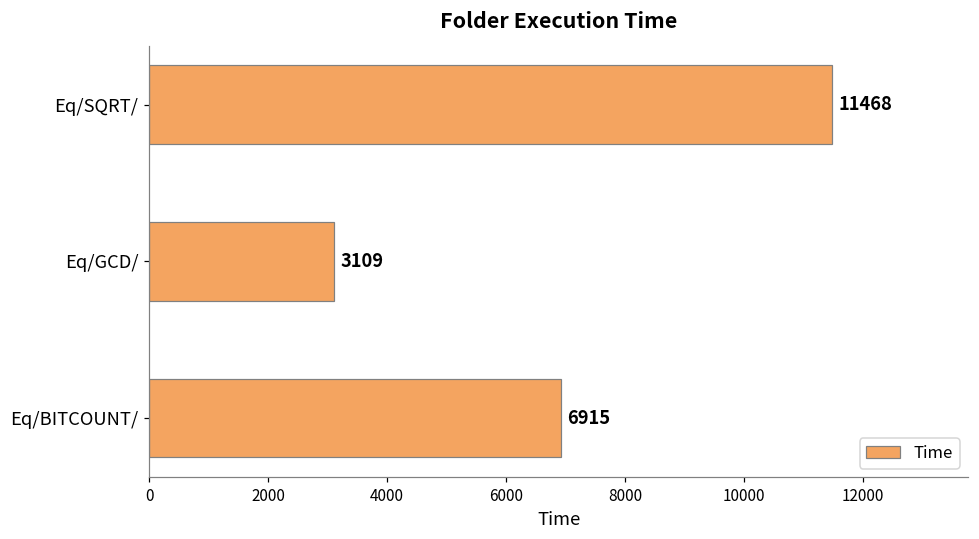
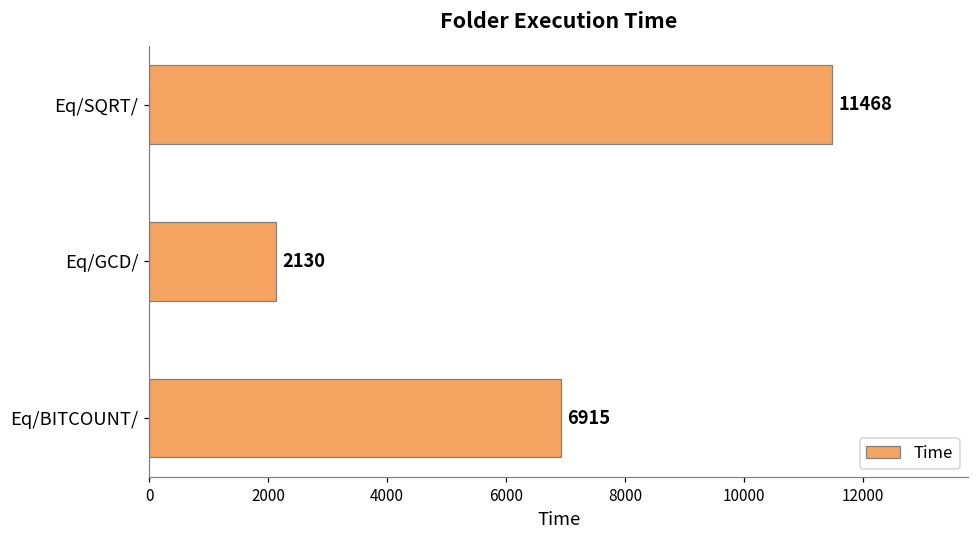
Eq/GCD/: 3109 -> 2130
